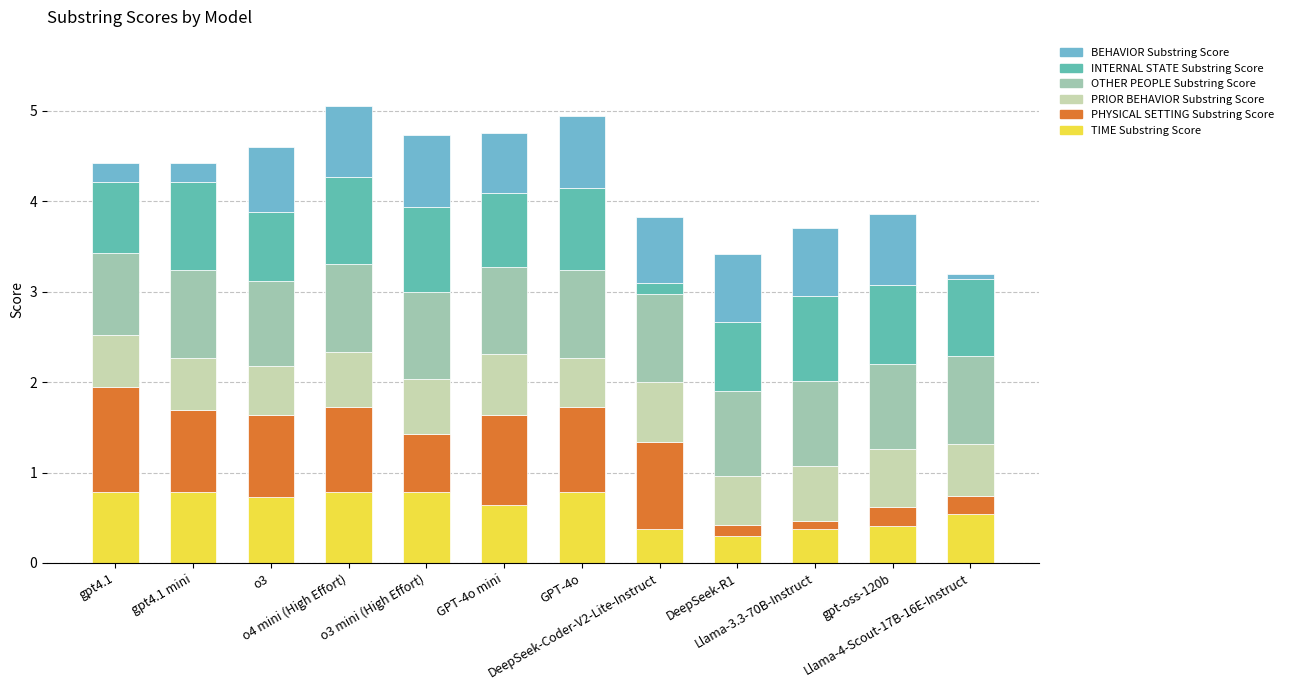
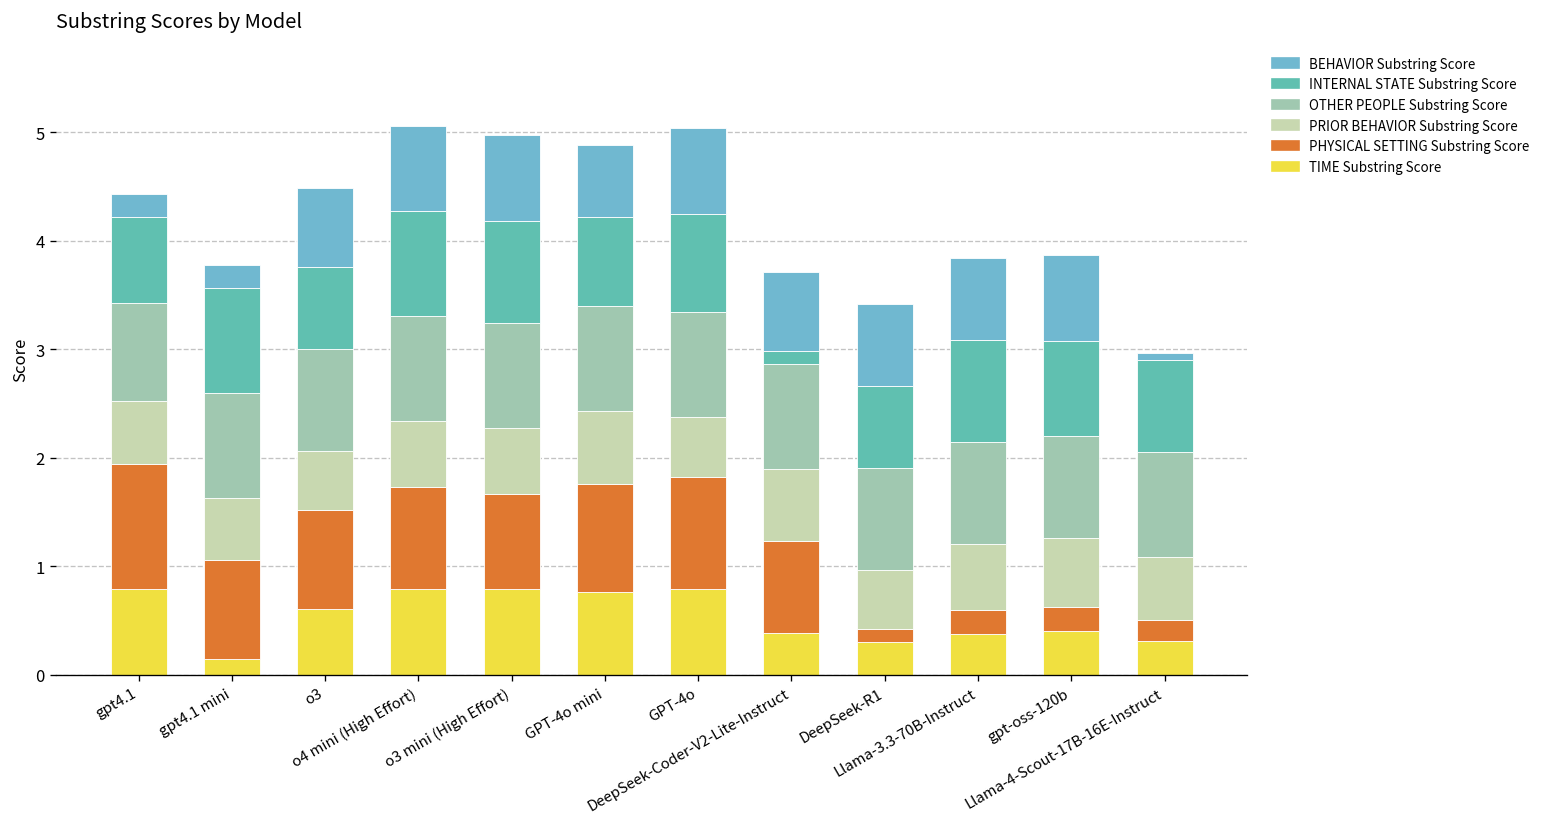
TIME Substring Score, gpt4.1 mini: 0.8 -> 0.1
TIME Substring Score, o3: 0.7 -> 0.6
PHYSICAL SETTING Substring Score, o3 mini (High Effort): 0.6 -> 0.9
TIME Substring Score, GPT-4o mini: 0.6 -> 0.8
PHYSICAL SETTING Substring Score, GPT-4o: 0.9 -> 1.0
PHYSICAL SETTING Substring Score, DeepSeek-Coder-V2-Lite-Instruct: 1.0 -> 0.8
PHYSICAL SETTING Substring Score, Llama-3.3-70B-Instruct: 0.1 -> 0.2
TIME Substring Score, Llama-4-Scout-17B-16E-Instruct: 0.5 -> 0.3
